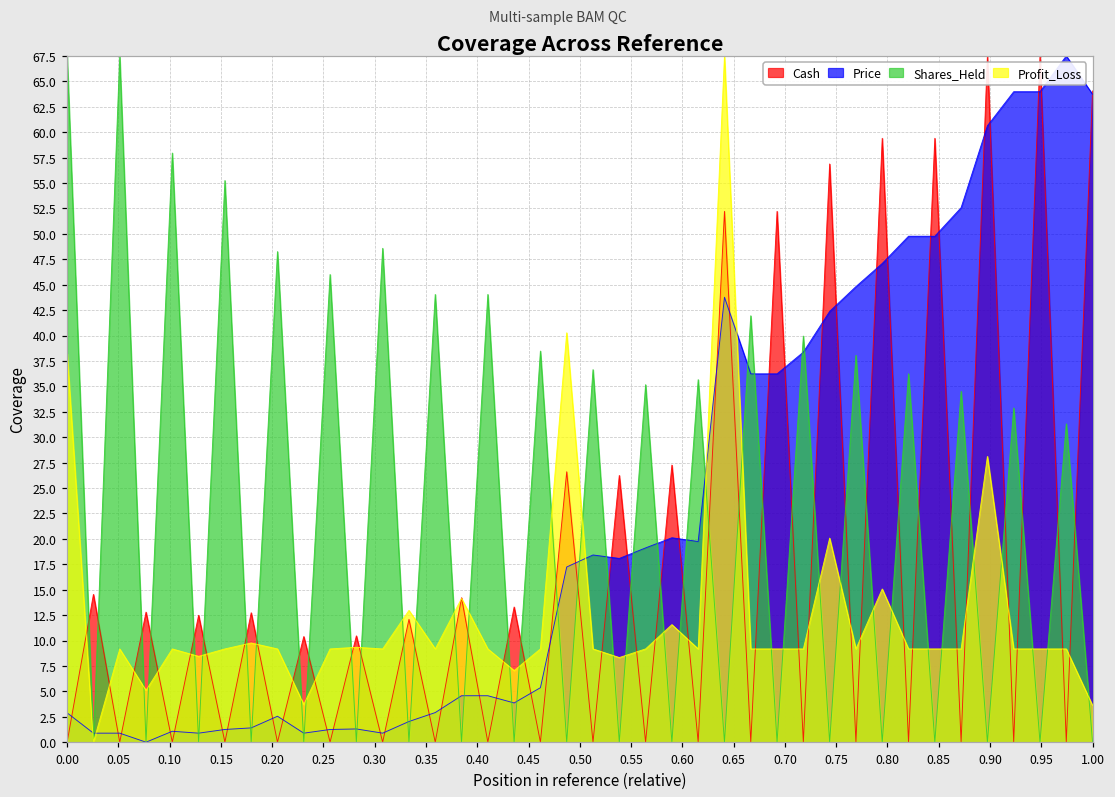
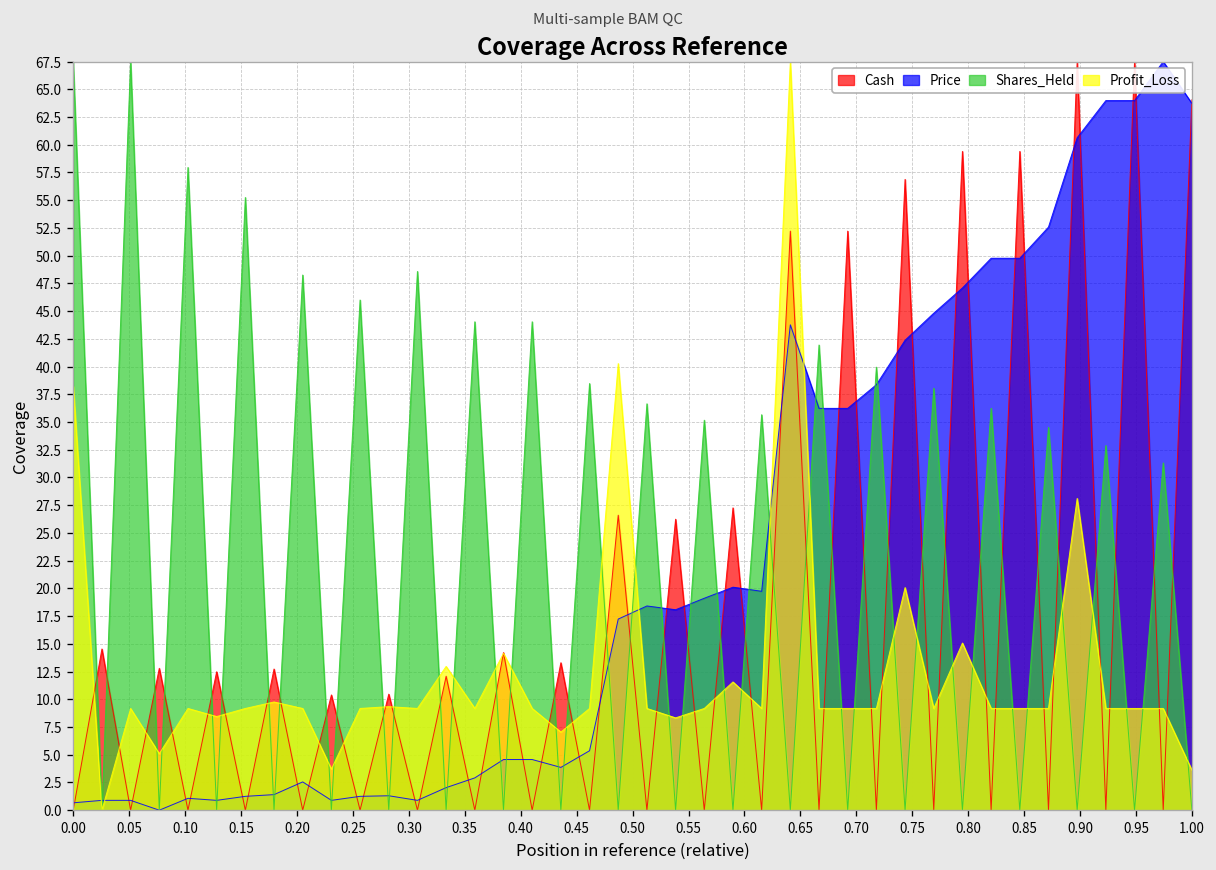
Price, 0.00: 3 -> 1
